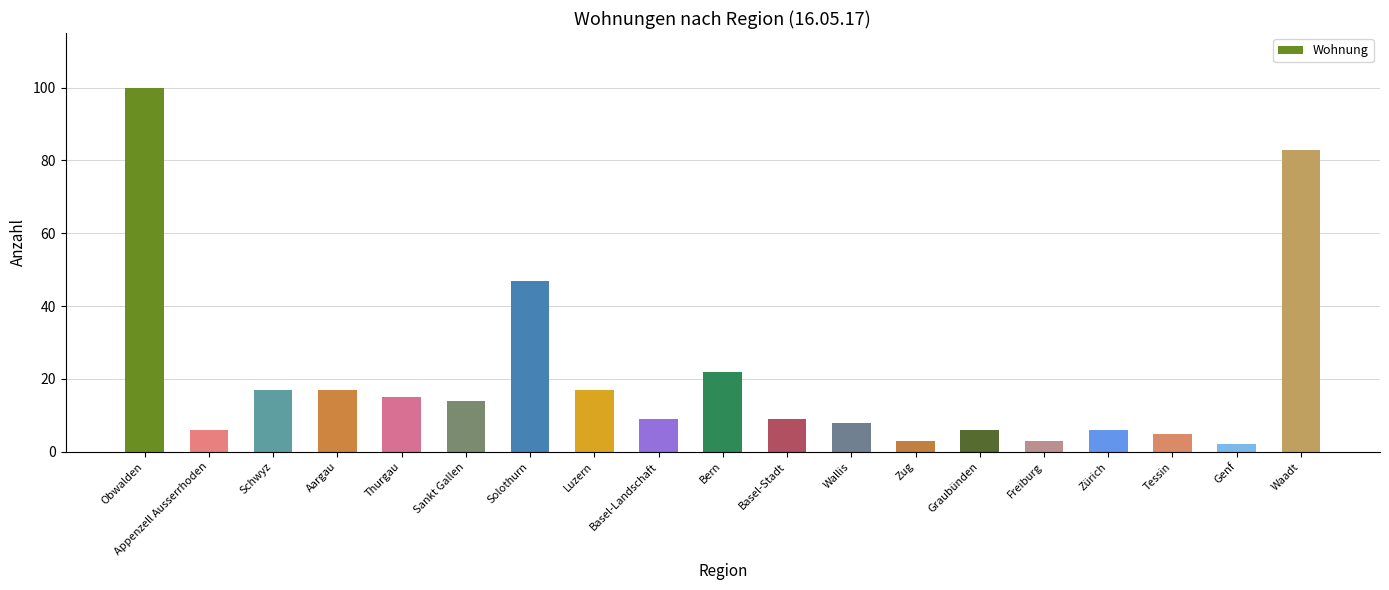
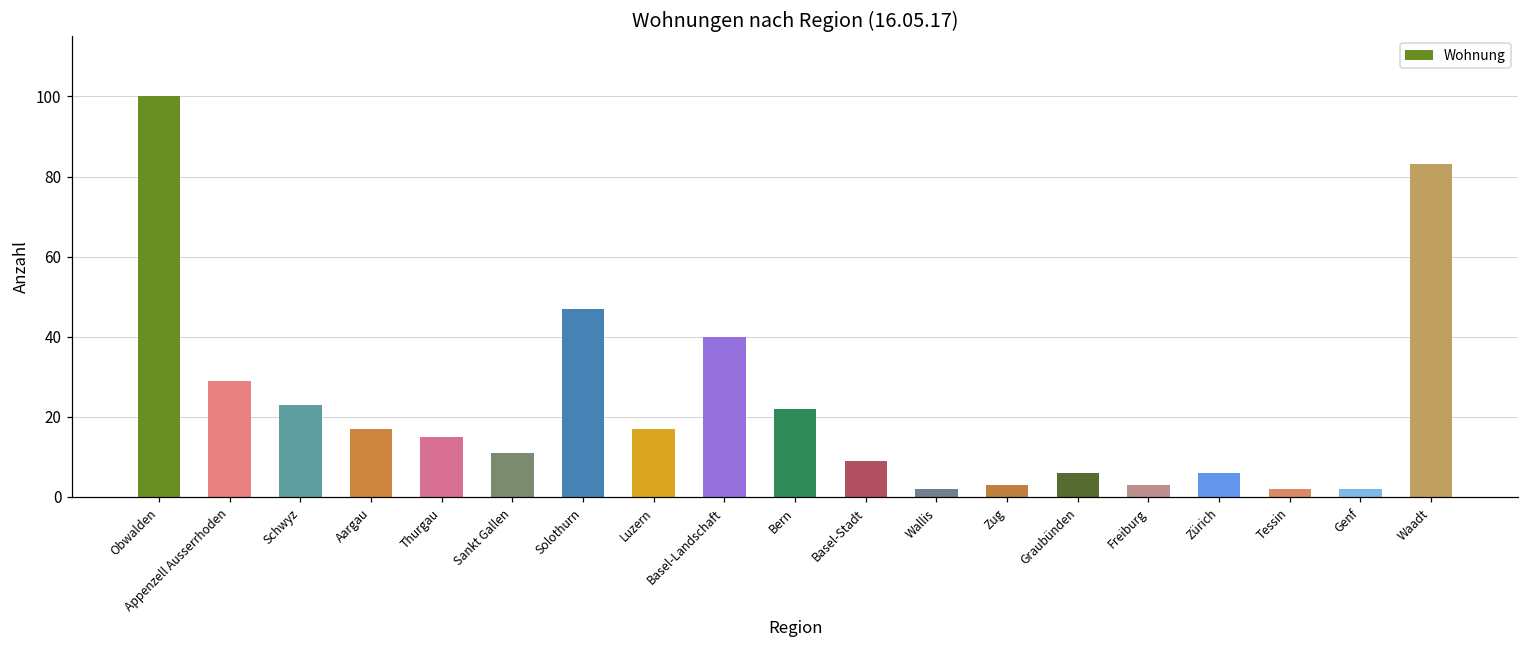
Appenzell Ausserrhoden: 6 -> 29
Schwyz: 17 -> 23
Sankt Gallen: 14 -> 11
Basel-Landschaft: 9 -> 40
Wallis: 8 -> 2
Tessin: 5 -> 2
